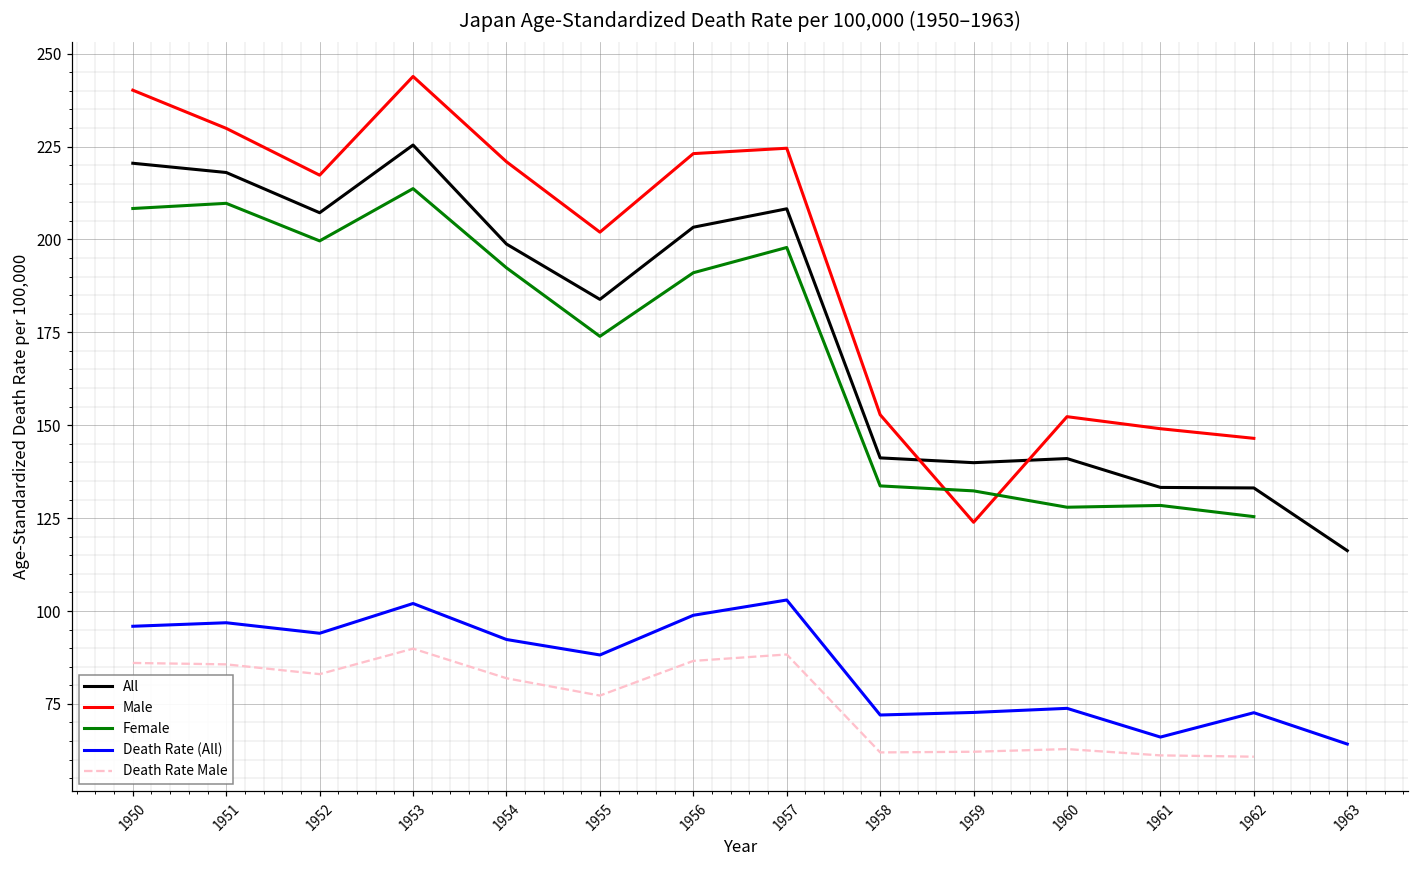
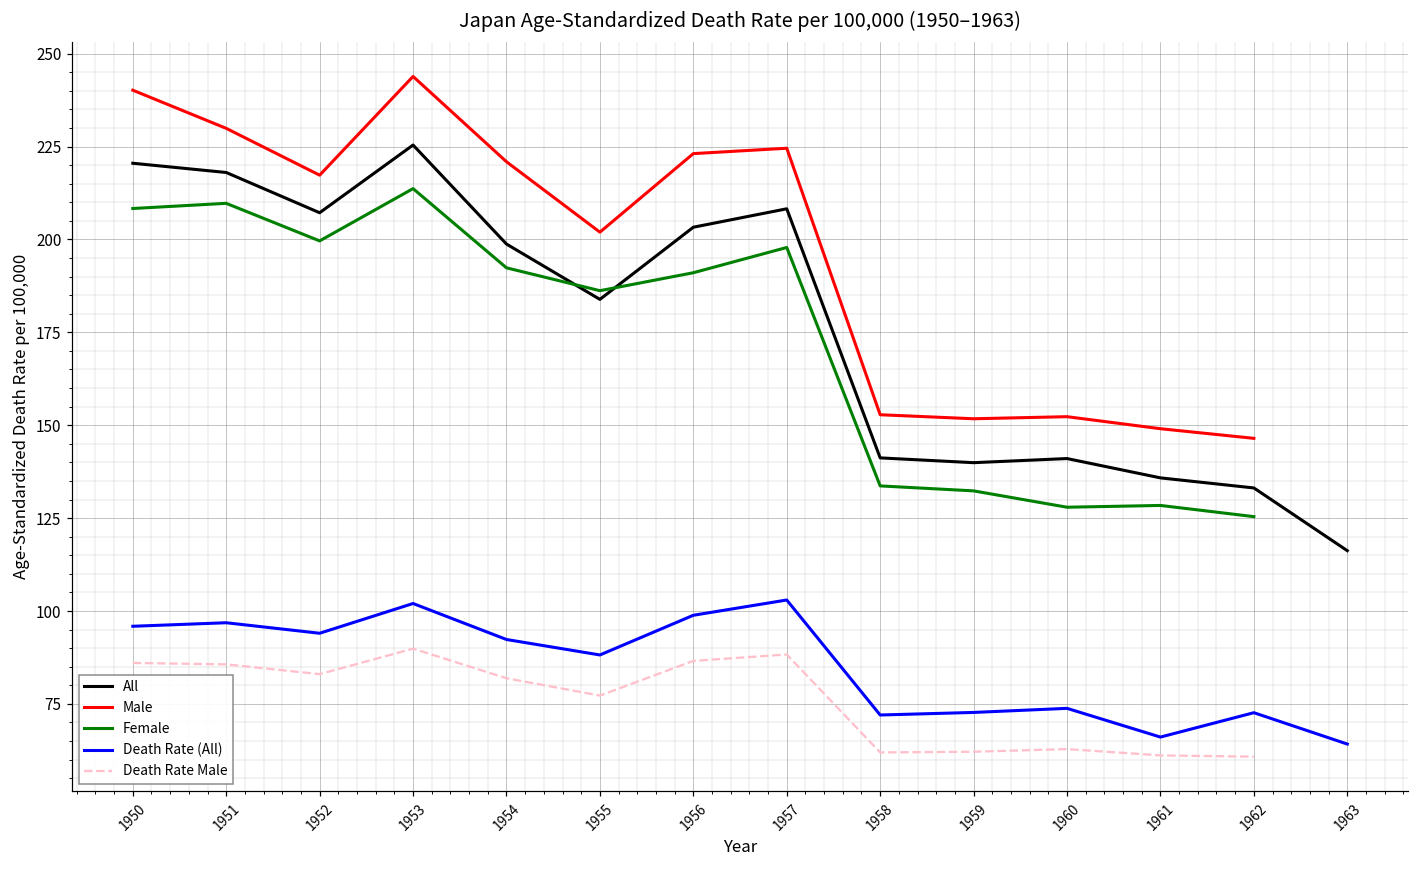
Female, 1955: 174 -> 186
Male, 1959: 124 -> 152
All, 1961: 133 -> 136
